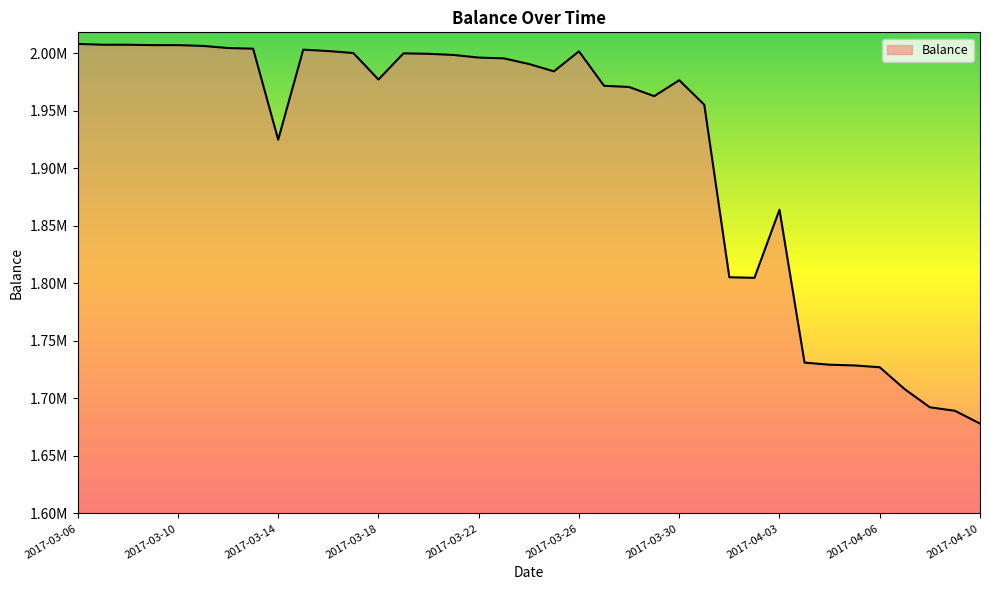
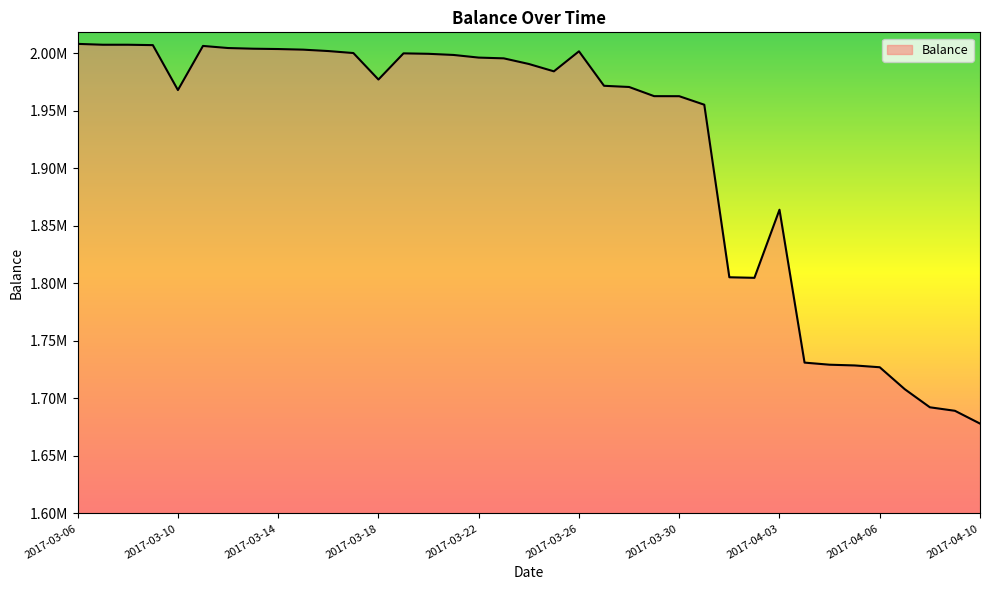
2017-03-10: 2007000 -> 1968000
2017-03-14: 1925000 -> 2004000
2017-03-30: 1977000 -> 1963000
